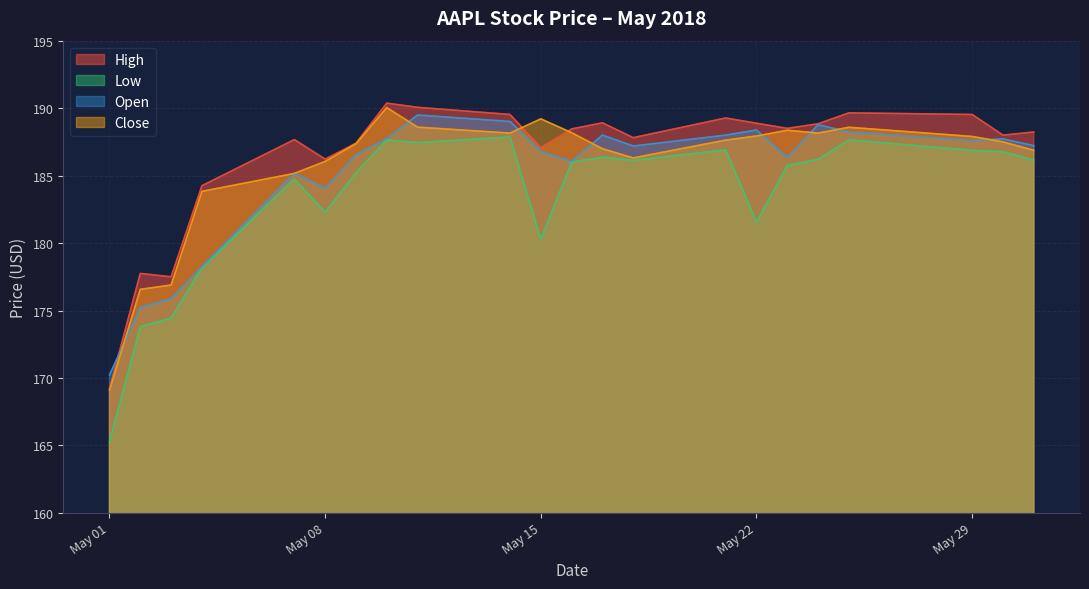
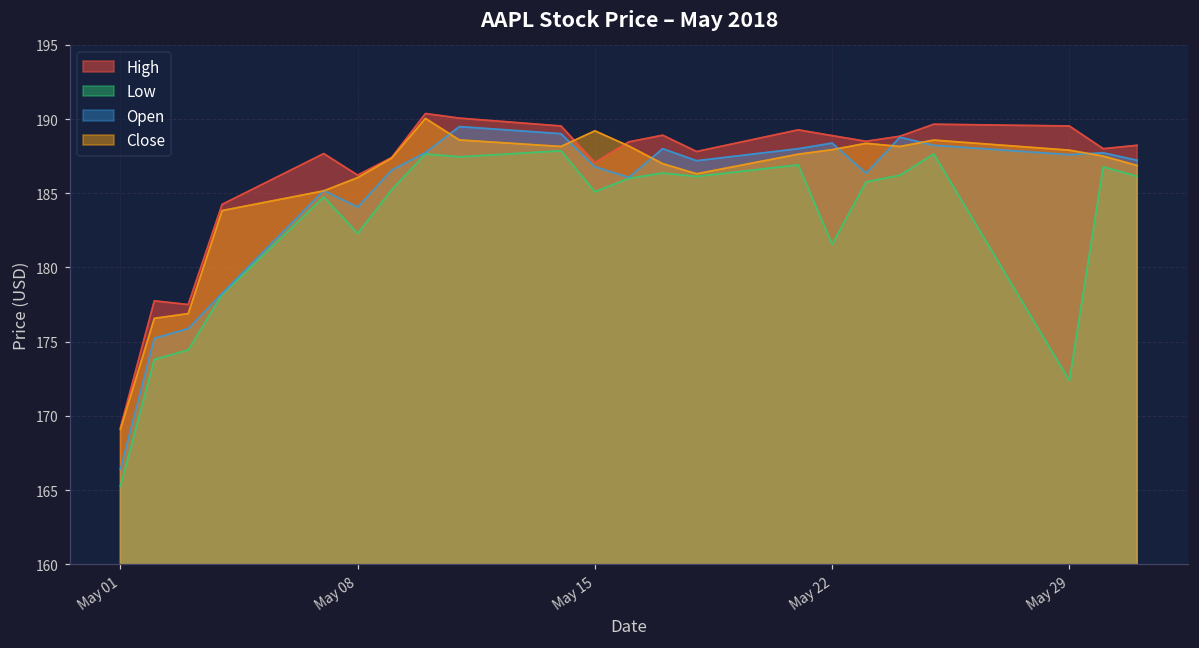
Open, May 01: 170.2 -> 166.4
Low, May 15: 180.3 -> 185.1
Low, May 29: 186.9 -> 172.4
